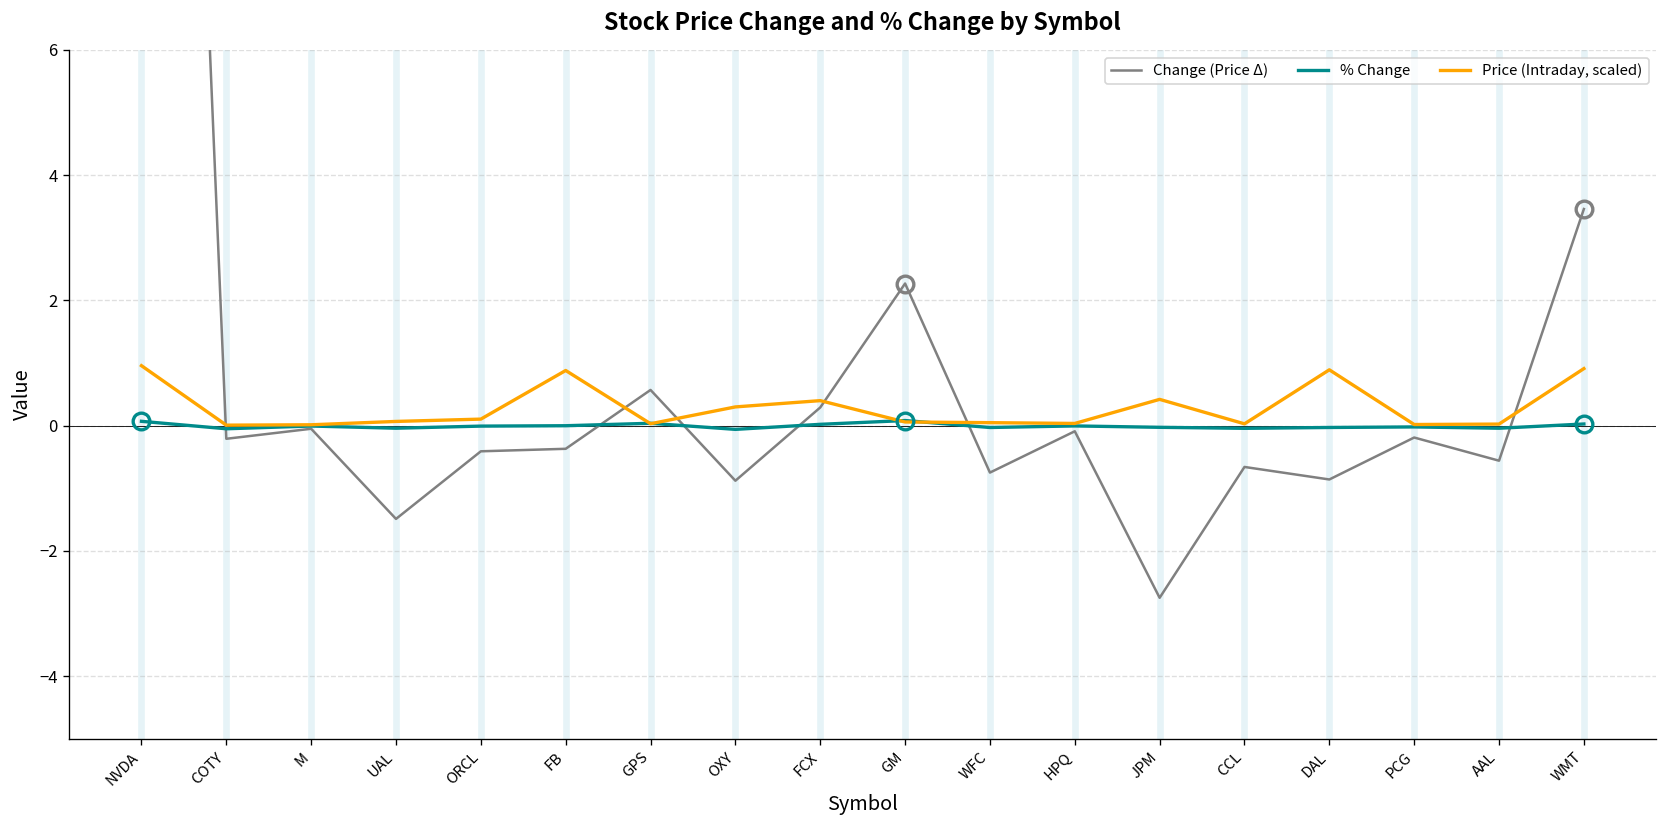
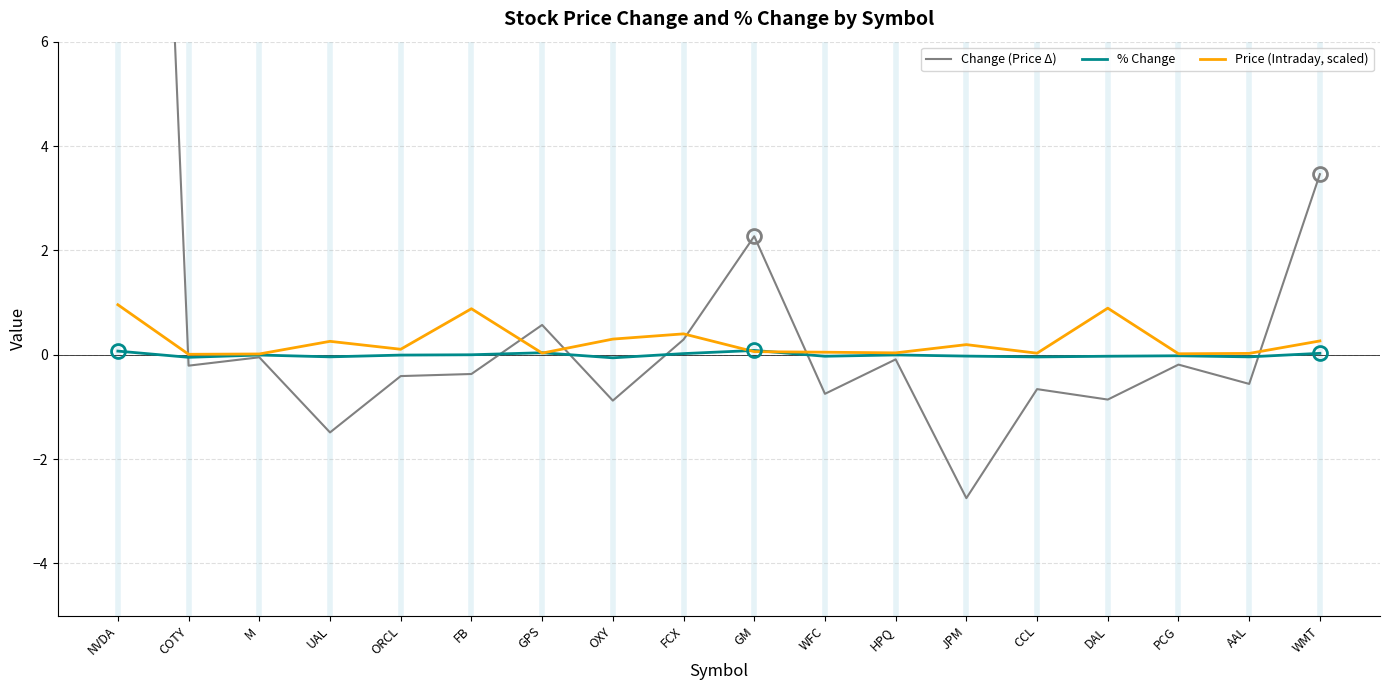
Price (Intraday, scaled), UAL: 0.1 -> 0.3
Price (Intraday, scaled), JPM: 0.4 -> 0.2
Price (Intraday, scaled), WMT: 0.9 -> 0.3
